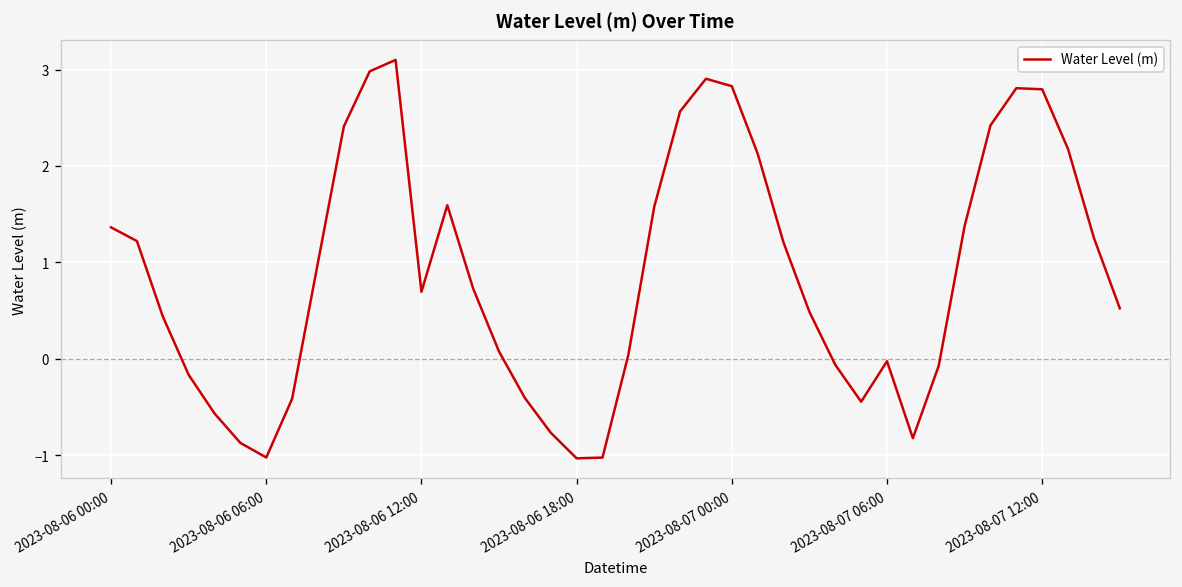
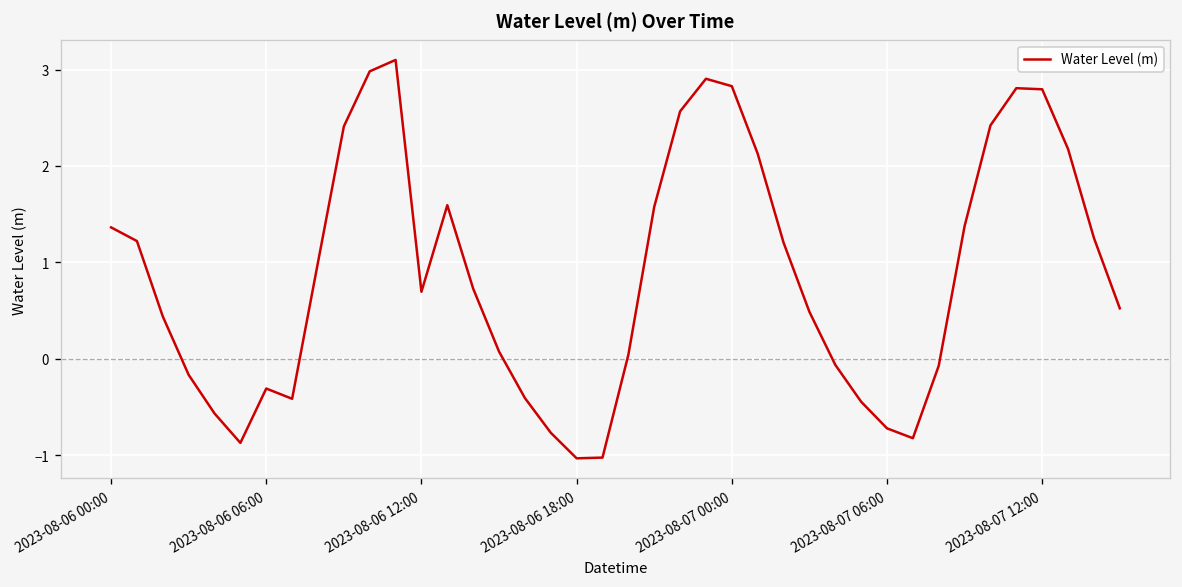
2023-08-06 06:00: -1.0 -> -0.3
2023-08-07 06:00: 0.0 -> -0.7
